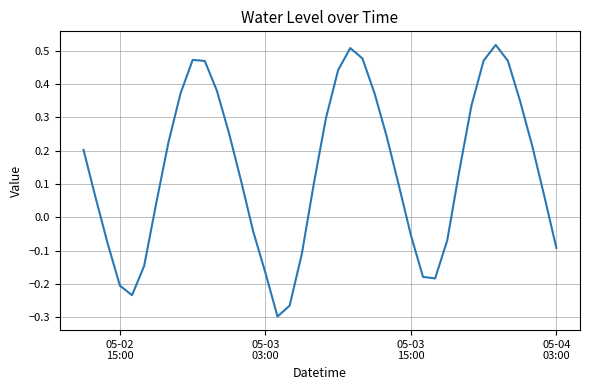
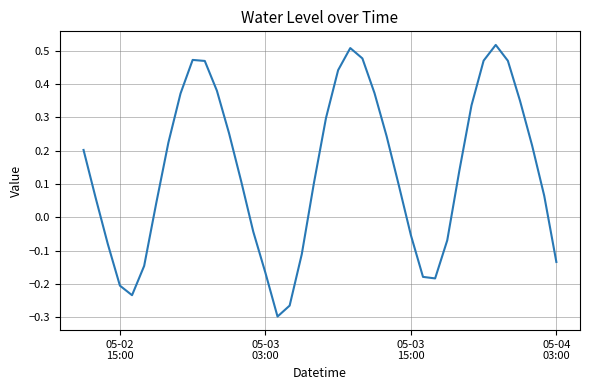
05-04 03:00: -0.09 -> -0.13
